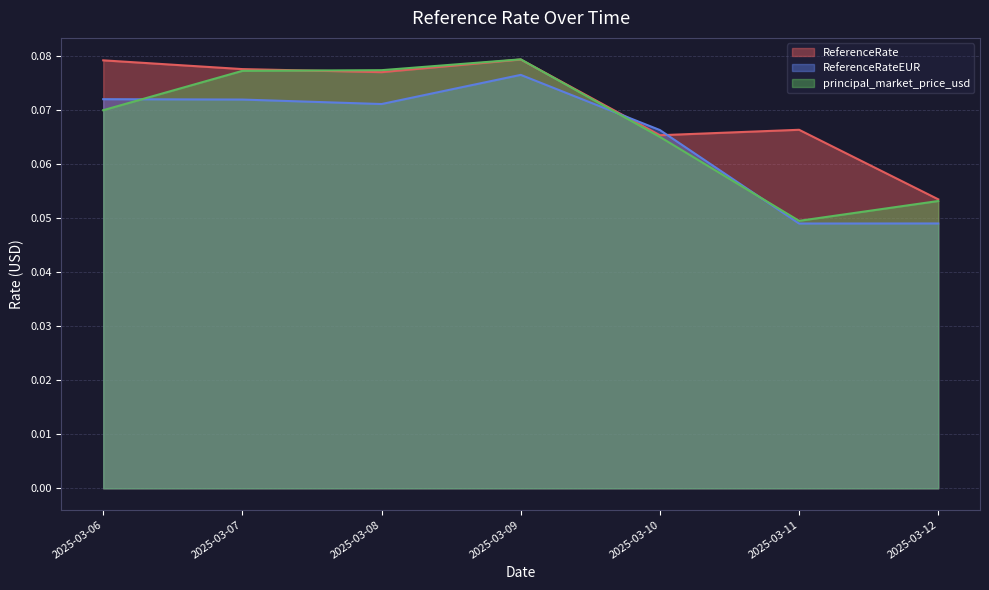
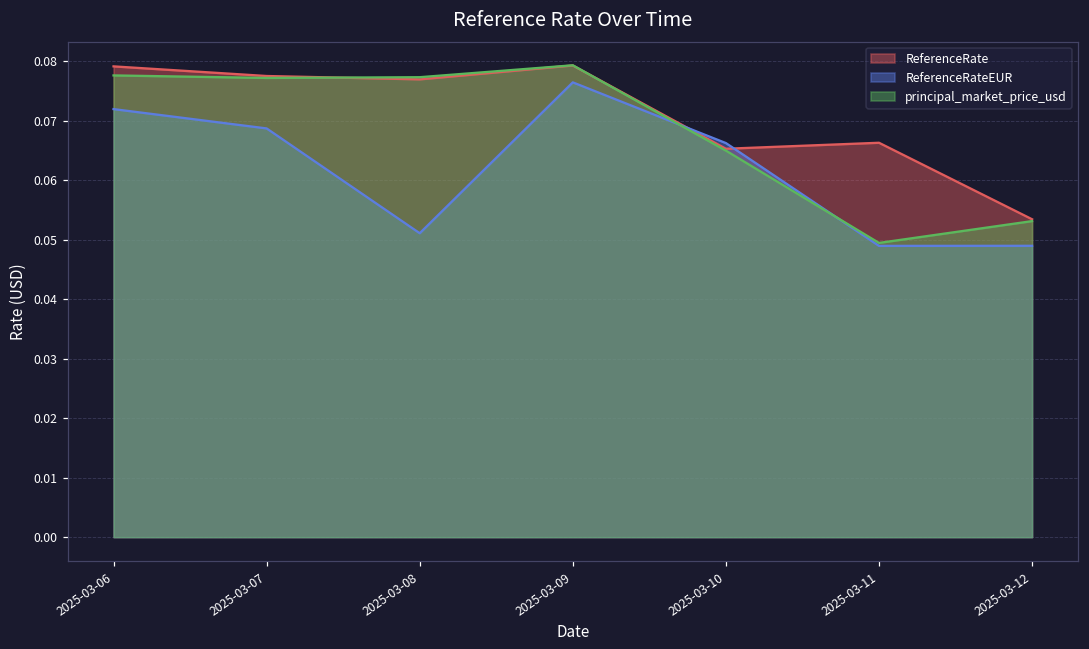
principal_market_price_usd, 2025-03-06: 0.070 -> 0.078
ReferenceRateEUR, 2025-03-07: 0.072 -> 0.069
ReferenceRateEUR, 2025-03-08: 0.071 -> 0.051
